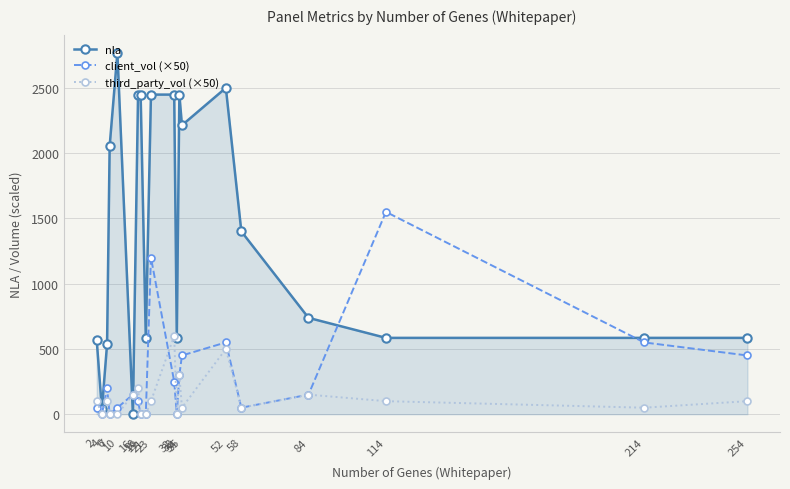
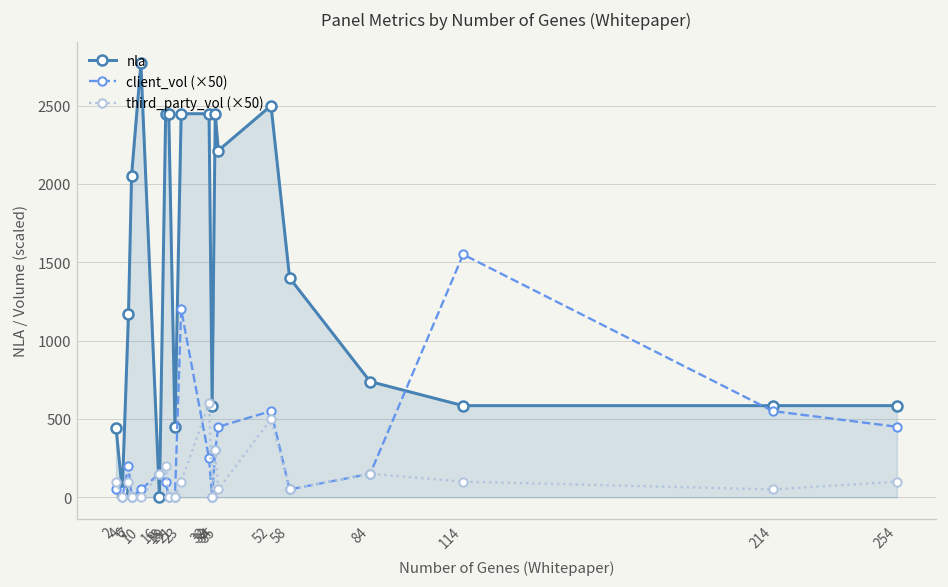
nla, 2: 570 -> 440
nla, 6: 540 -> 1170
nla, 21: 580 -> 450
